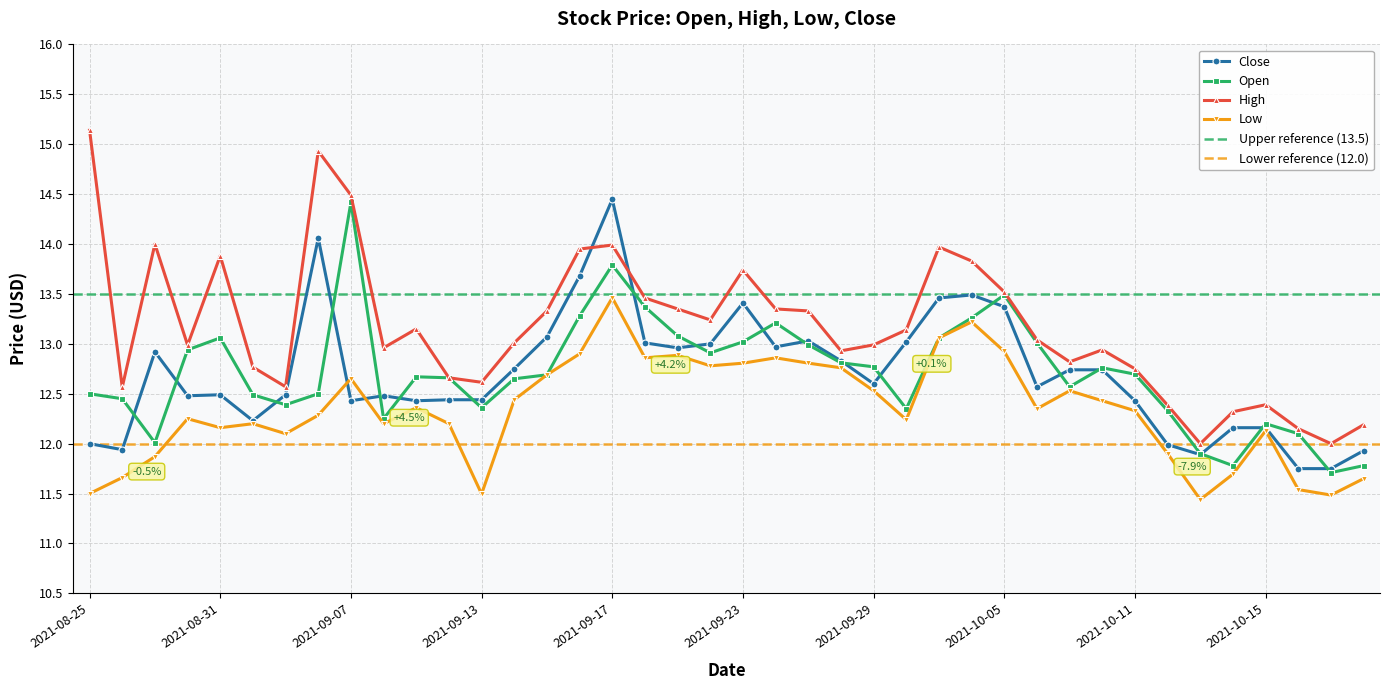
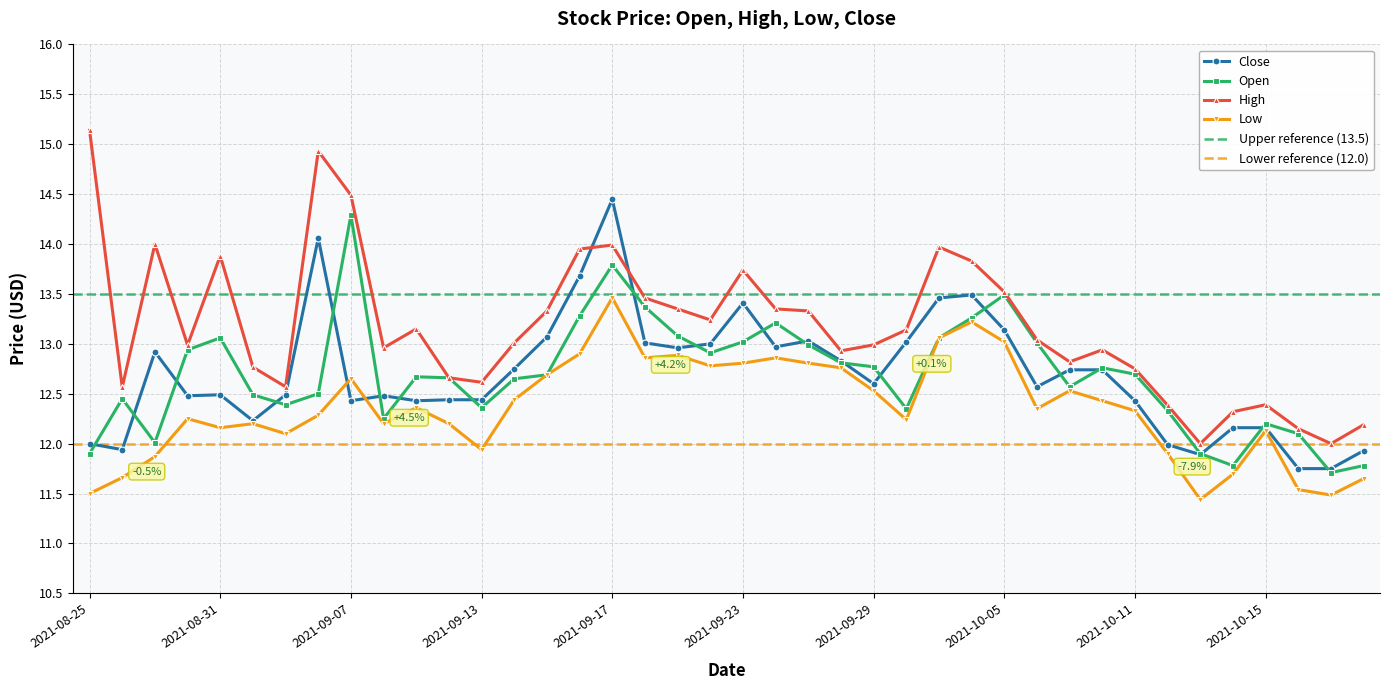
Open, 2021-08-25: 12.5 -> 11.9
Open, 2021-09-07: 14.4 -> 14.3
Low, 2021-09-13: 11.5 -> 11.9
Close, 2021-10-05: 13.4 -> 13.1
Low, 2021-10-05: 12.9 -> 13.0
